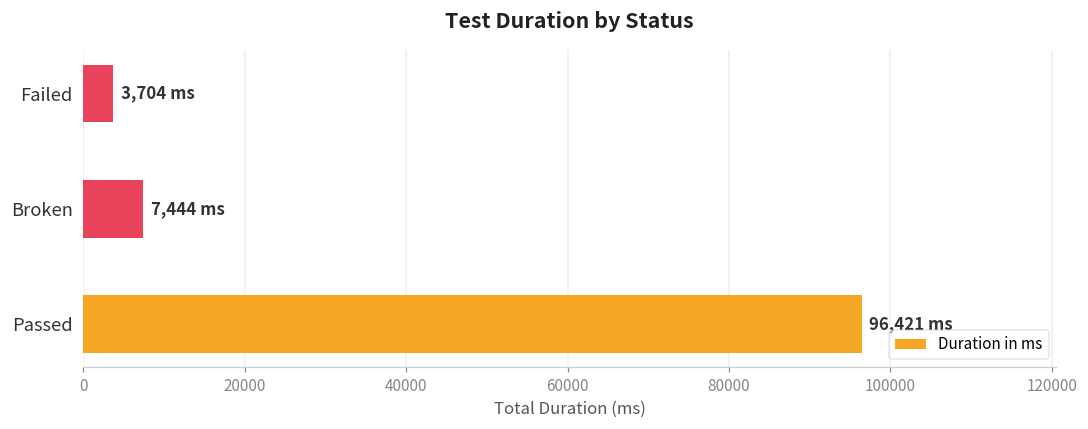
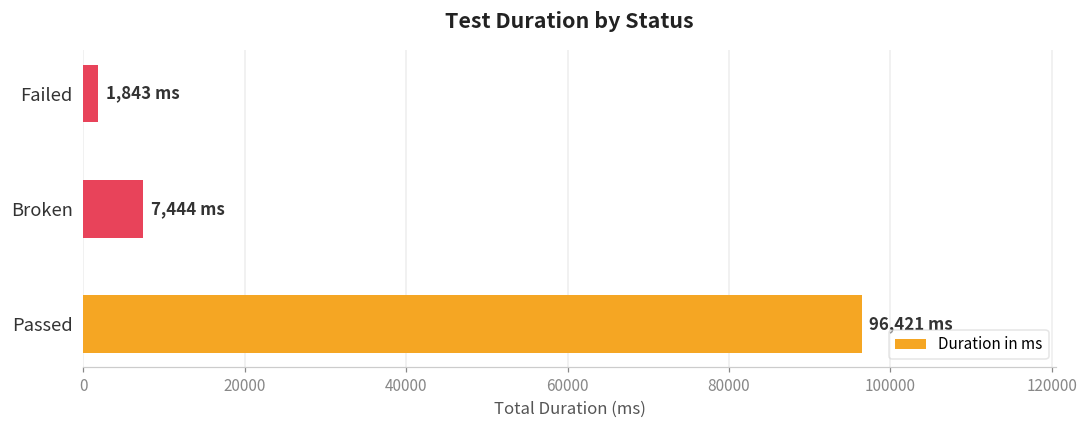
Failed: 3,704 -> 1,843
